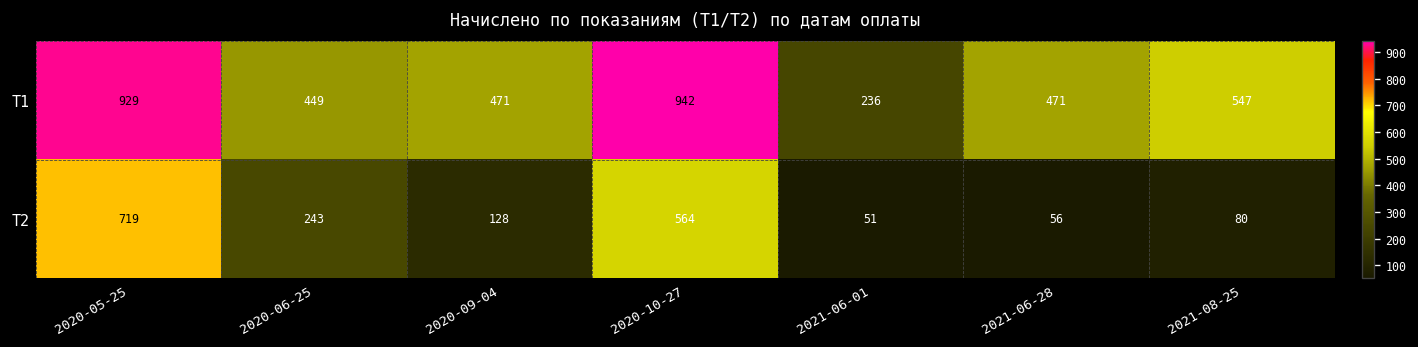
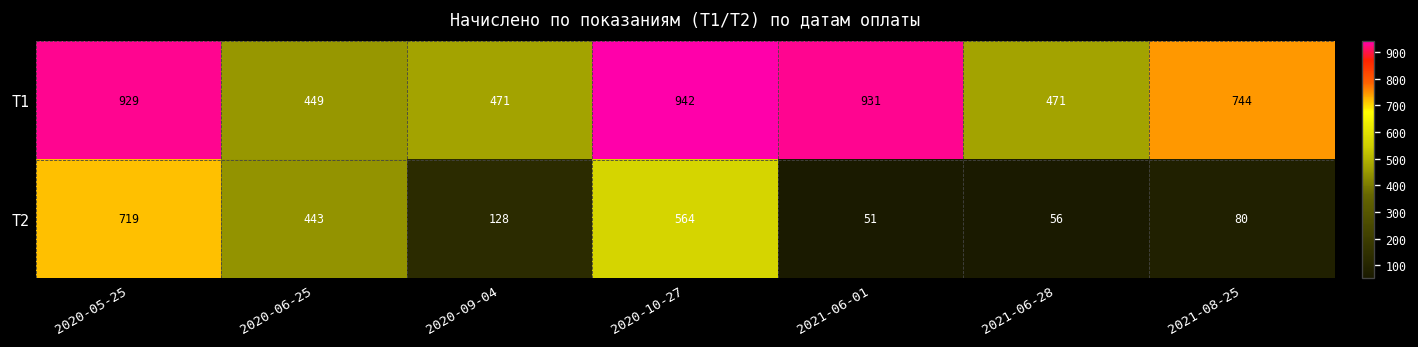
Т1, 2021-06-01: 236 -> 931
Т1, 2021-08-25: 547 -> 744
Т2, 2020-06-25: 243 -> 443
